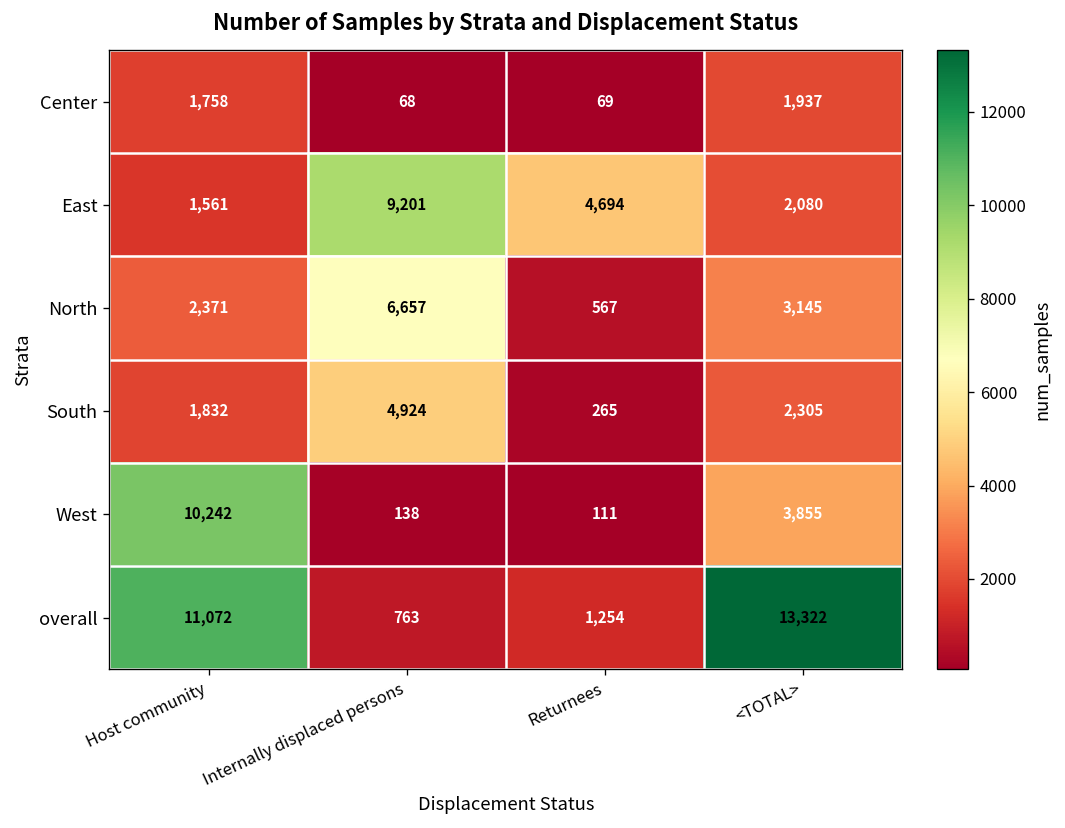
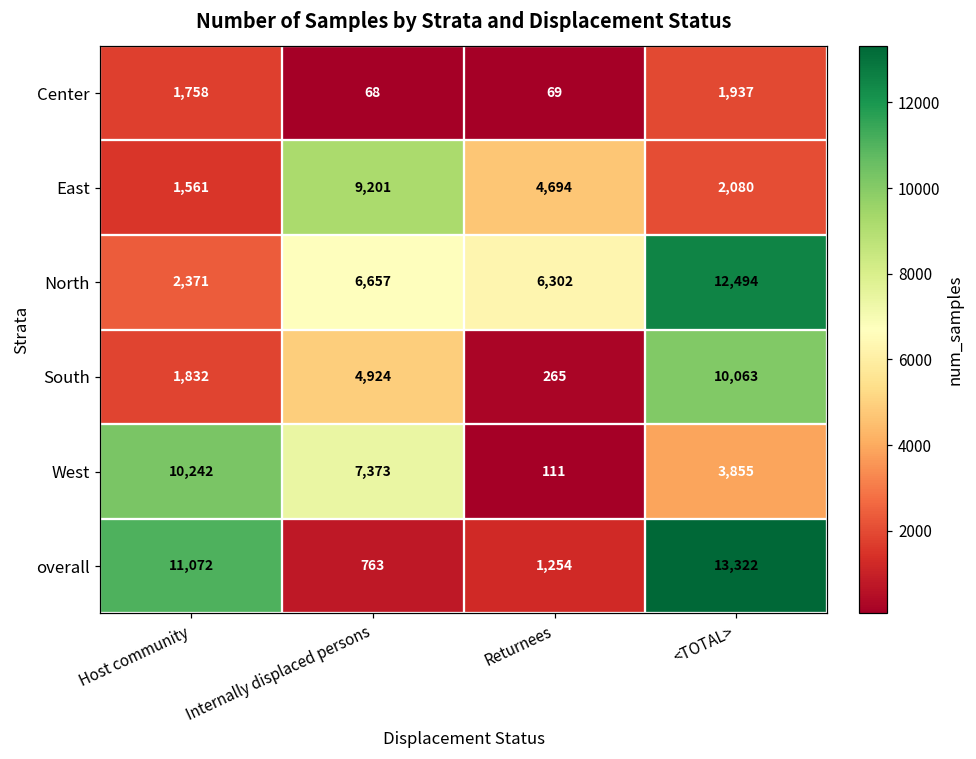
North, Returnees: 567 -> 6,302
North, <TOTAL>: 3,145 -> 12,494
South, <TOTAL>: 2,305 -> 10,063
West, Internally displaced persons: 138 -> 7,373
